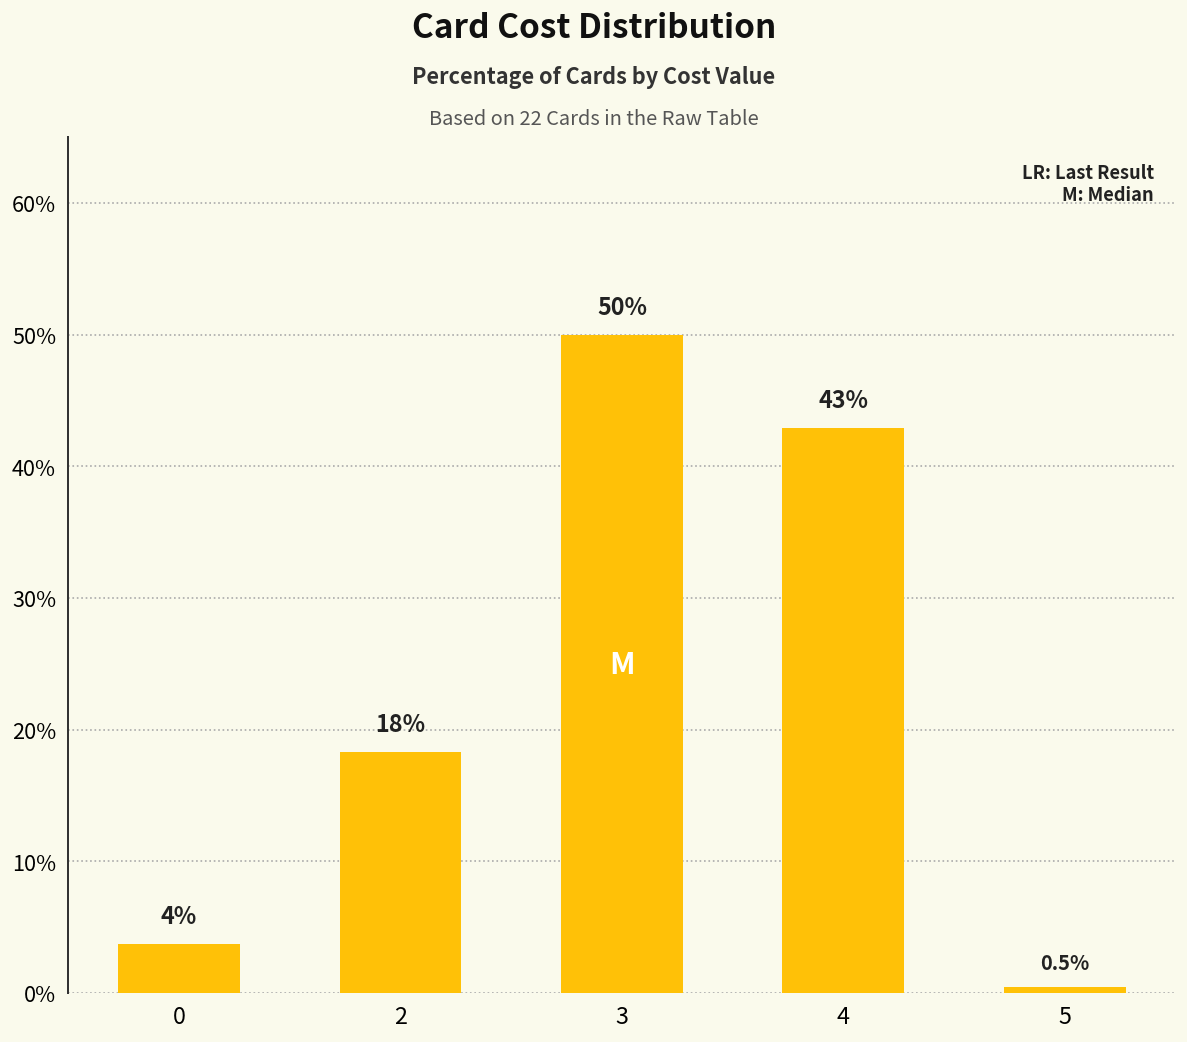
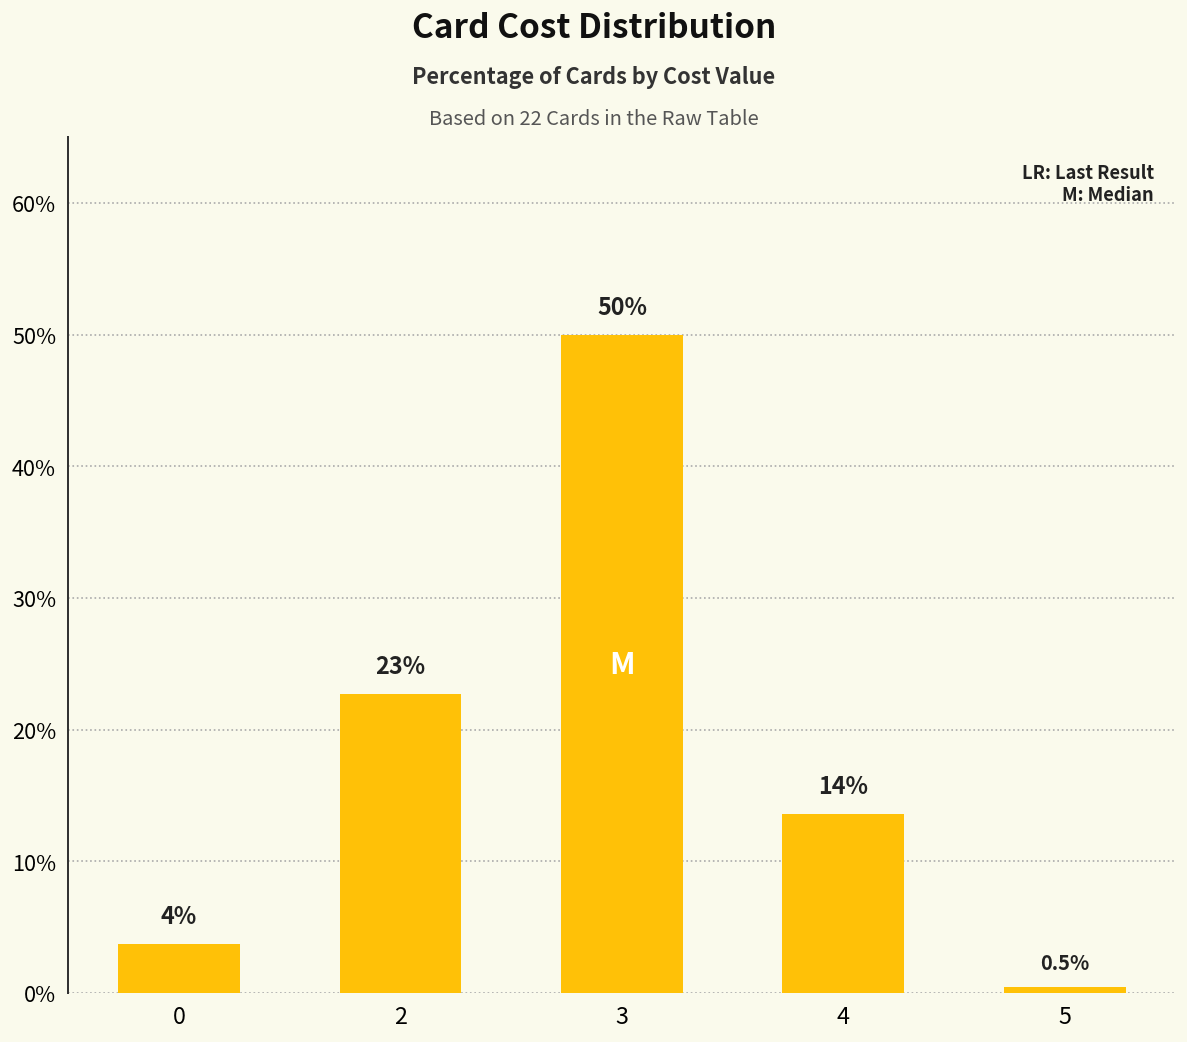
2: 18% -> 23%
4: 43% -> 14%
